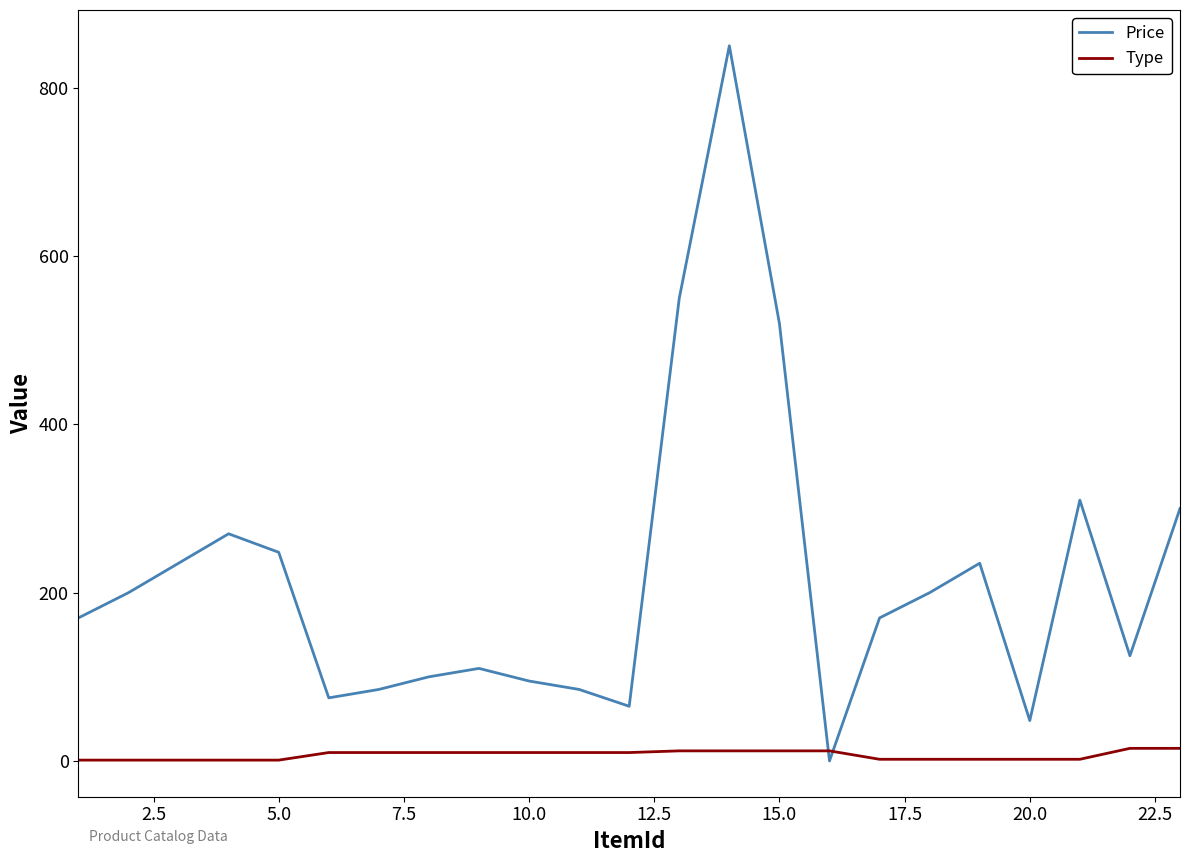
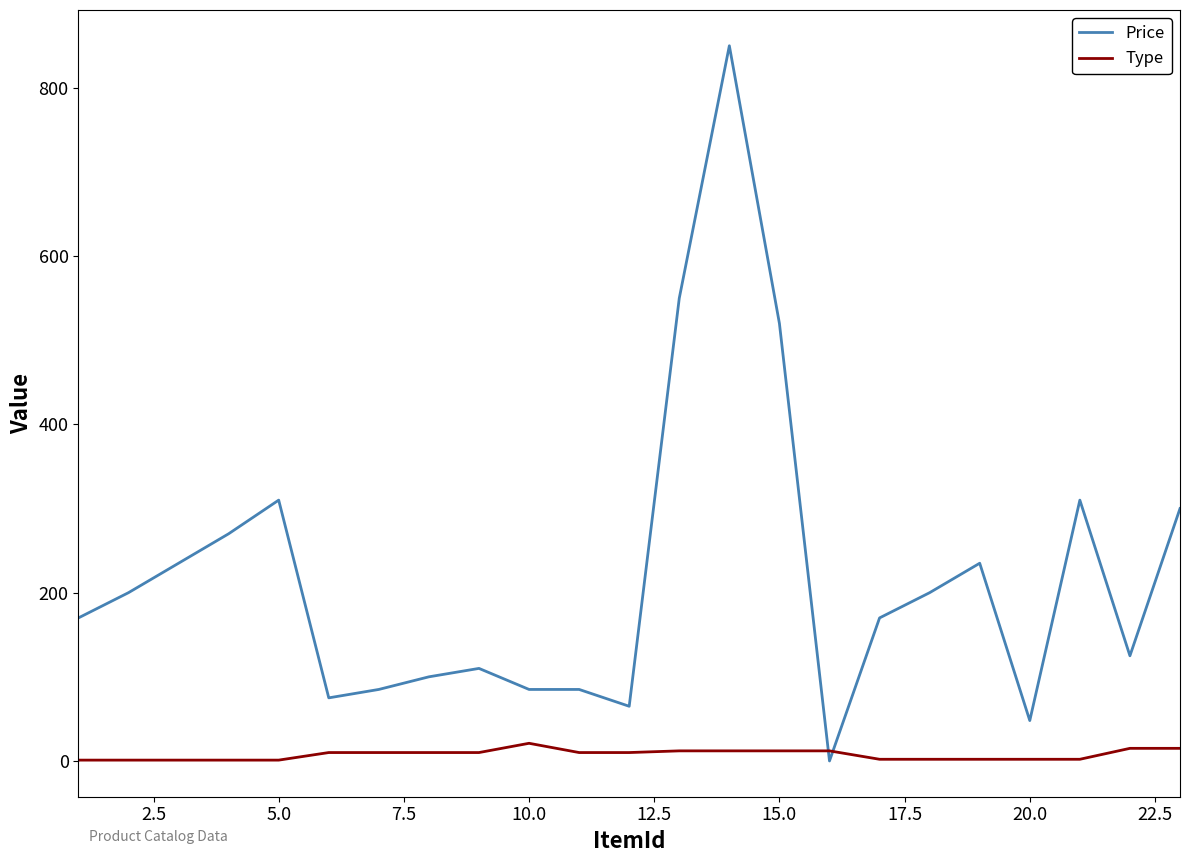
Price, 5.0: 250 -> 310
Price, 10.0: 100 -> 90
Type, 10.0: 10 -> 20
